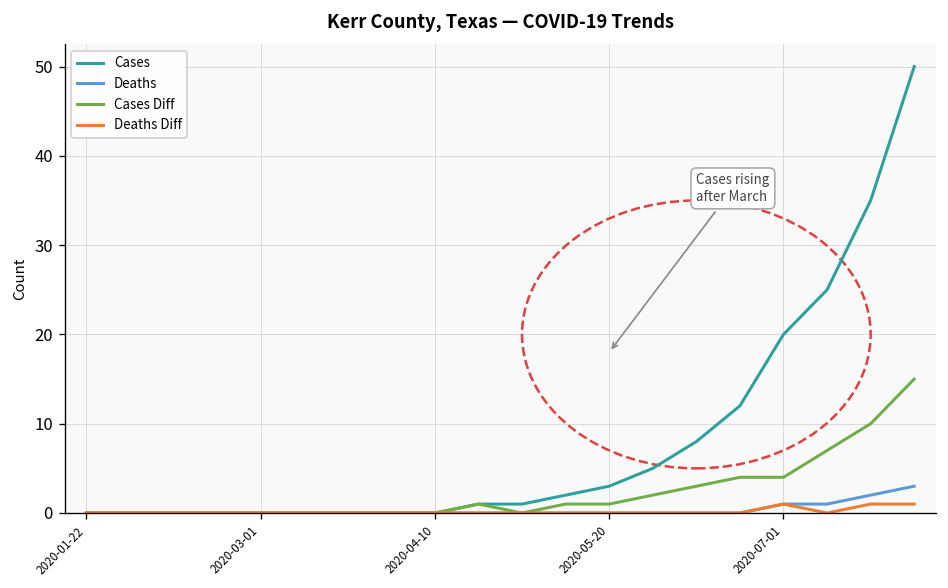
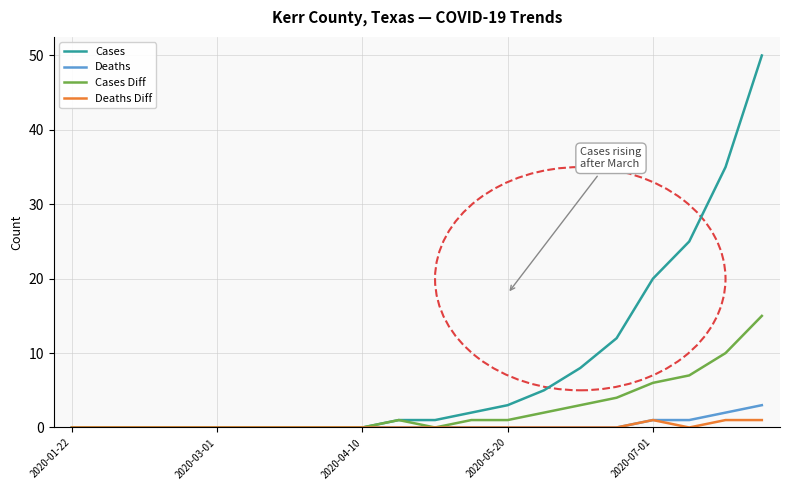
Cases Diff, 2020-07-01: 4 -> 6
